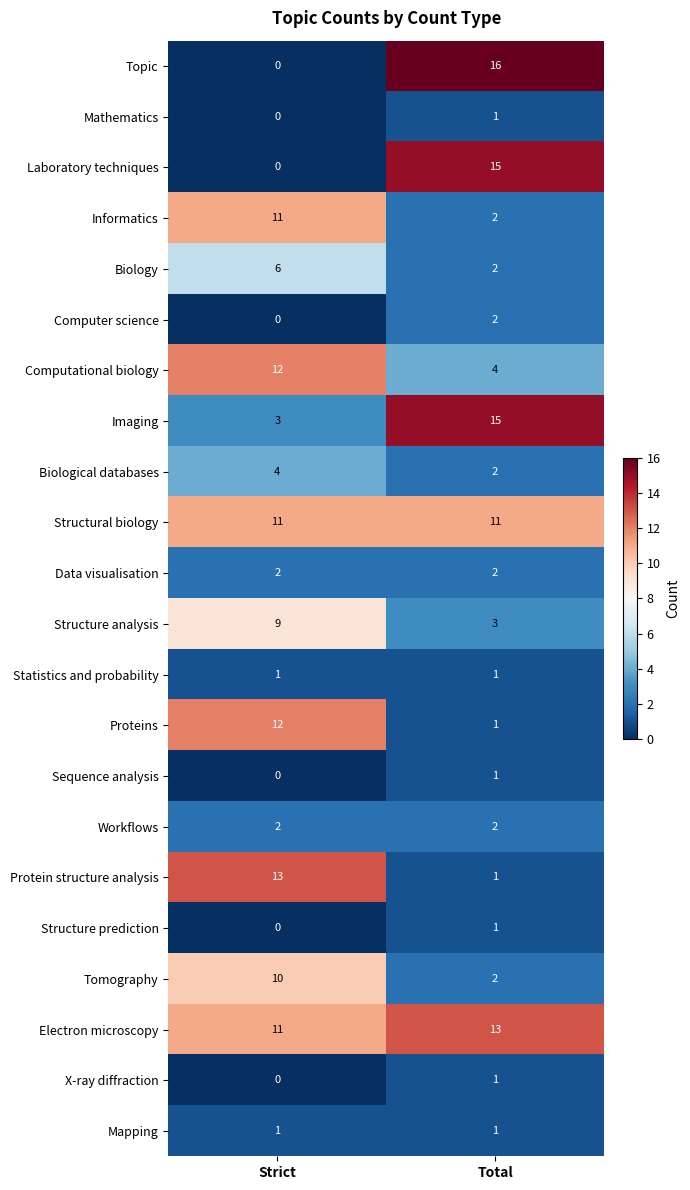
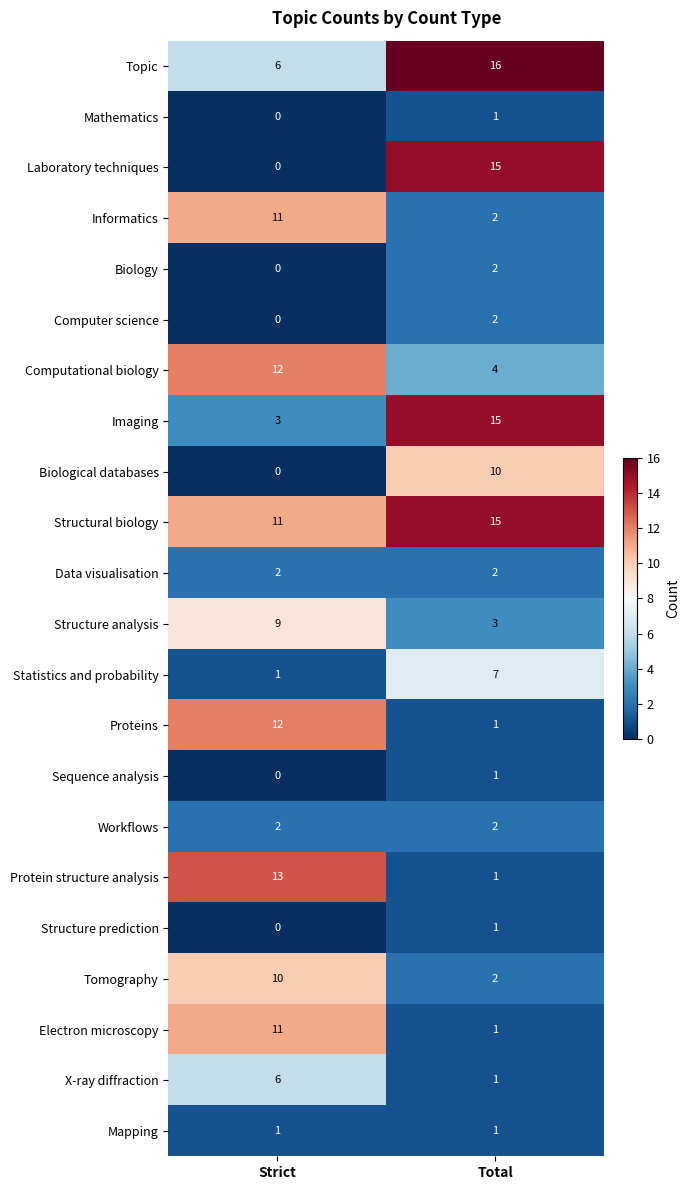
Topic, Strict: 0 -> 6
Biology, Strict: 6 -> 0
Biological databases, Strict: 4 -> 0
Biological databases, Total: 2 -> 10
Structural biology, Total: 11 -> 15
Statistics and probability, Total: 1 -> 7
Electron microscopy, Total: 13 -> 1
X-ray diffraction, Strict: 0 -> 6
